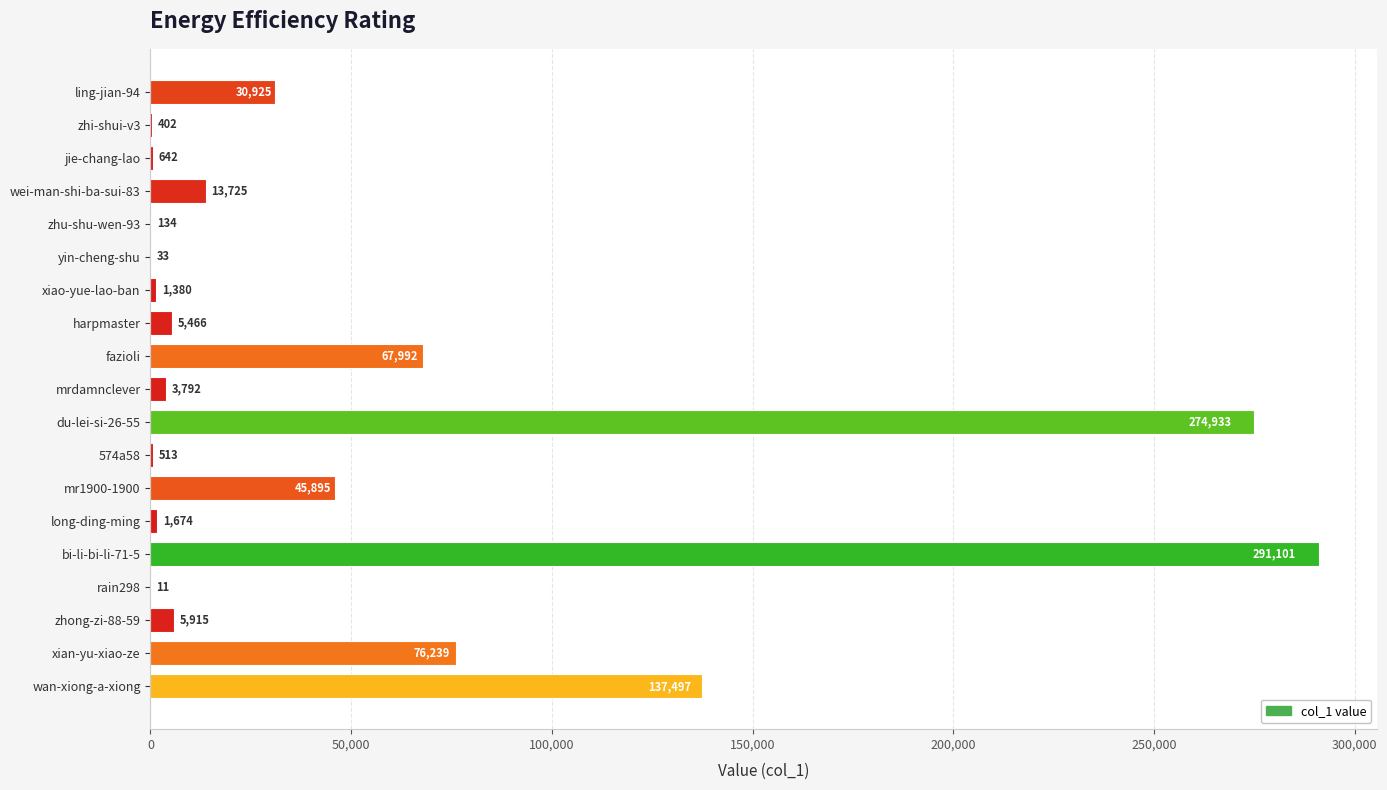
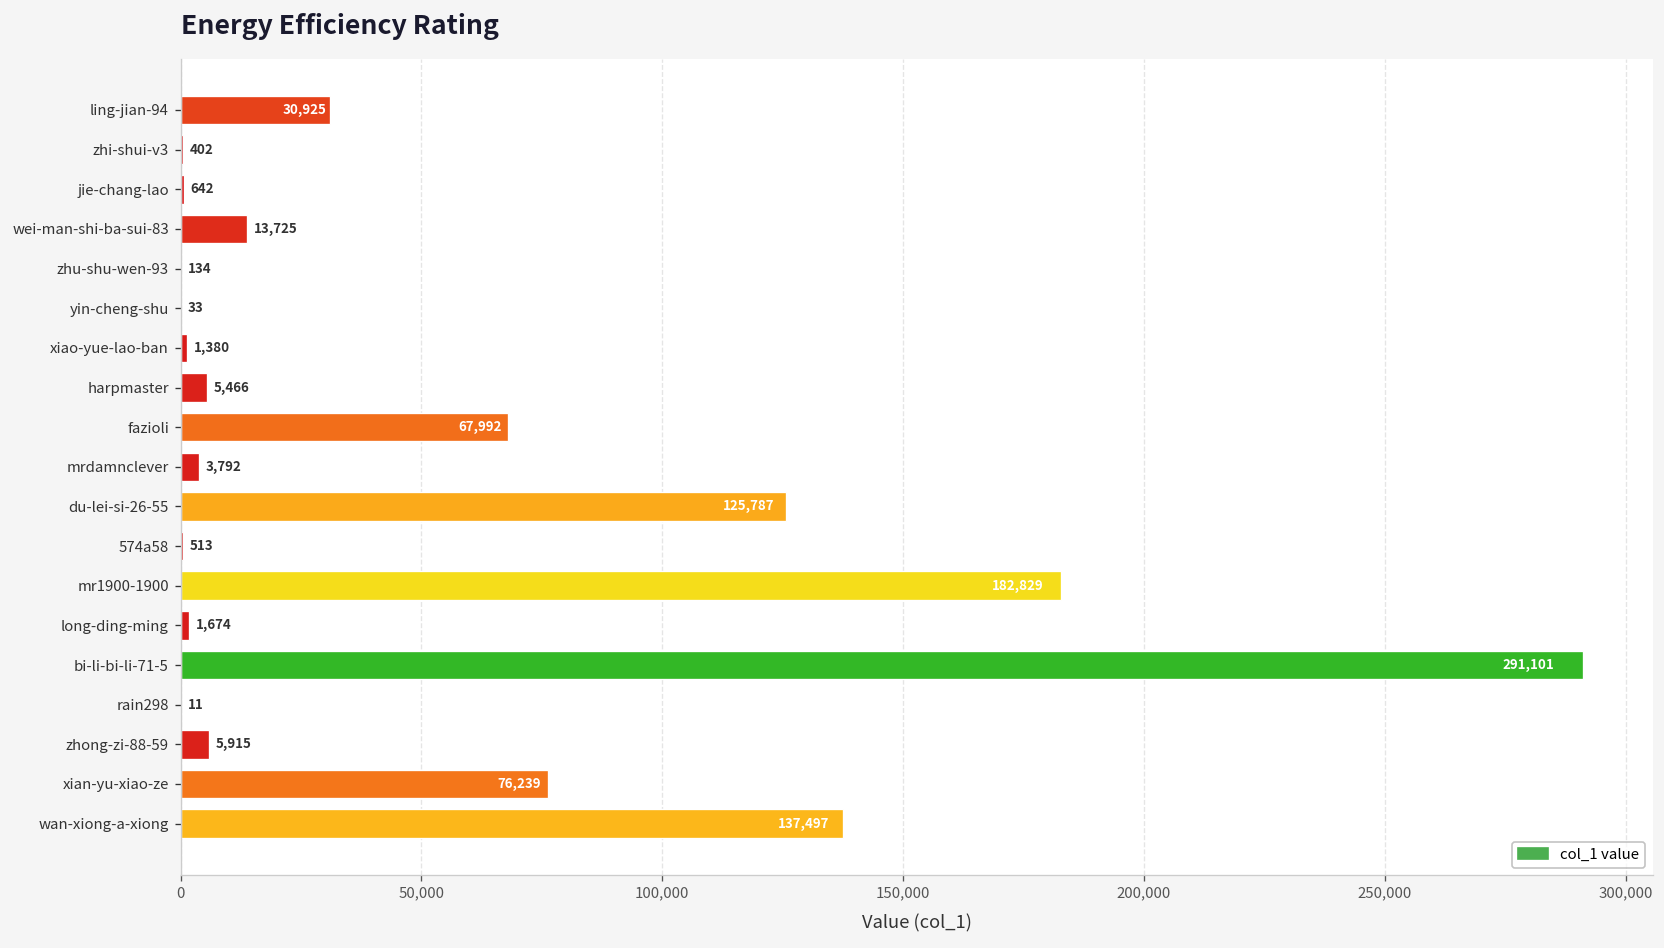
du-lei-si-26-55: 274,933 -> 125,787
mr1900-1900: 45,895 -> 182,829
